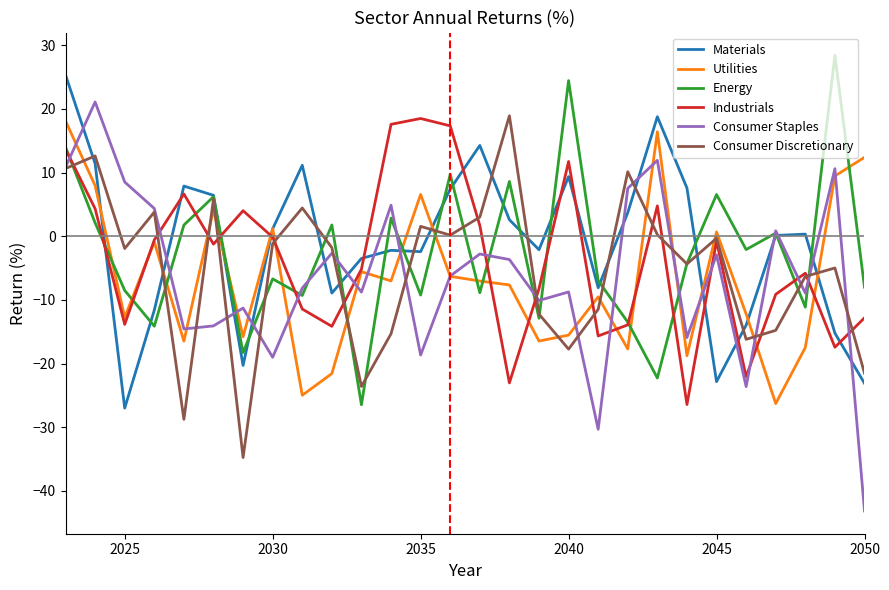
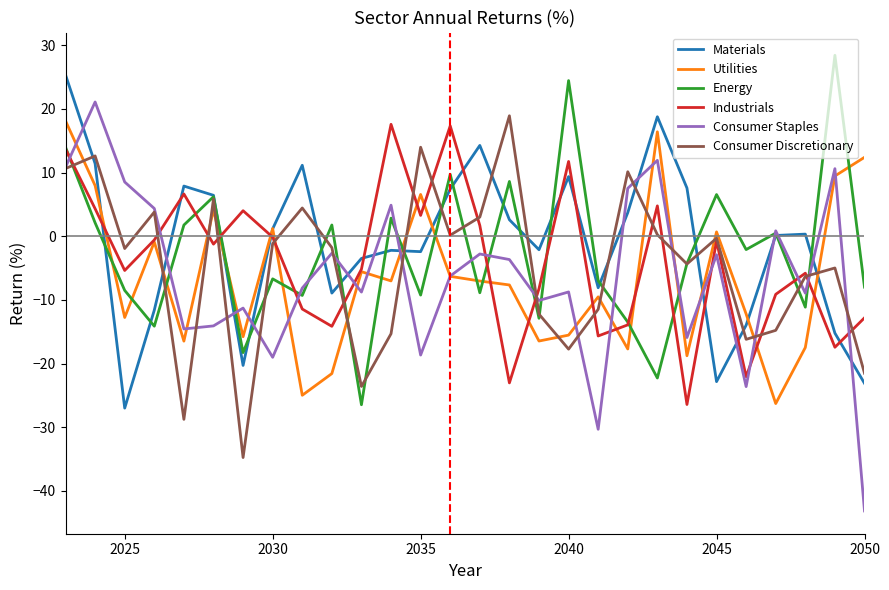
Industrials, 2025: -14 -> -5
Industrials, 2035: 18 -> 3
Consumer Discretionary, 2035: 2 -> 14
